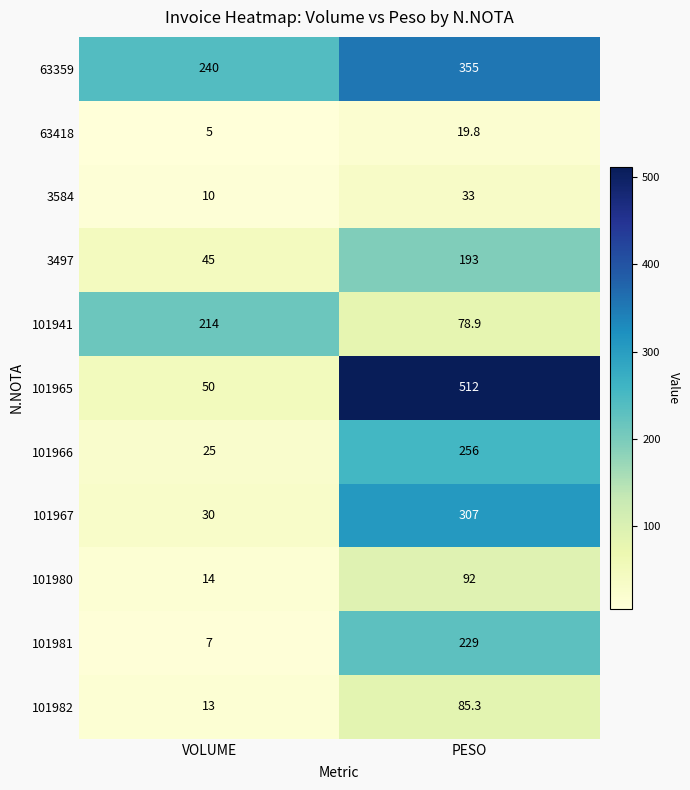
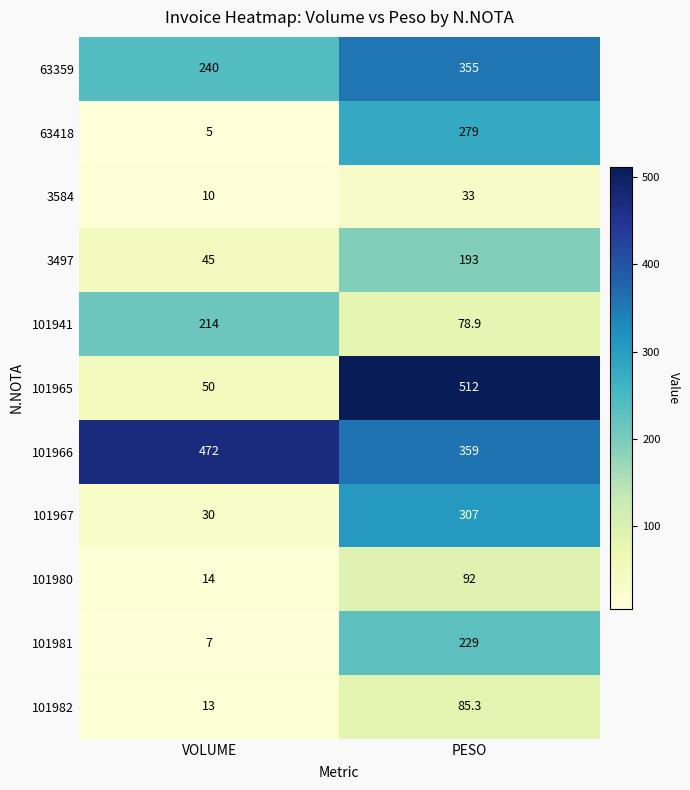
63418, PESO: 19.8 -> 279
101966, VOLUME: 25 -> 472
101966, PESO: 256 -> 359
